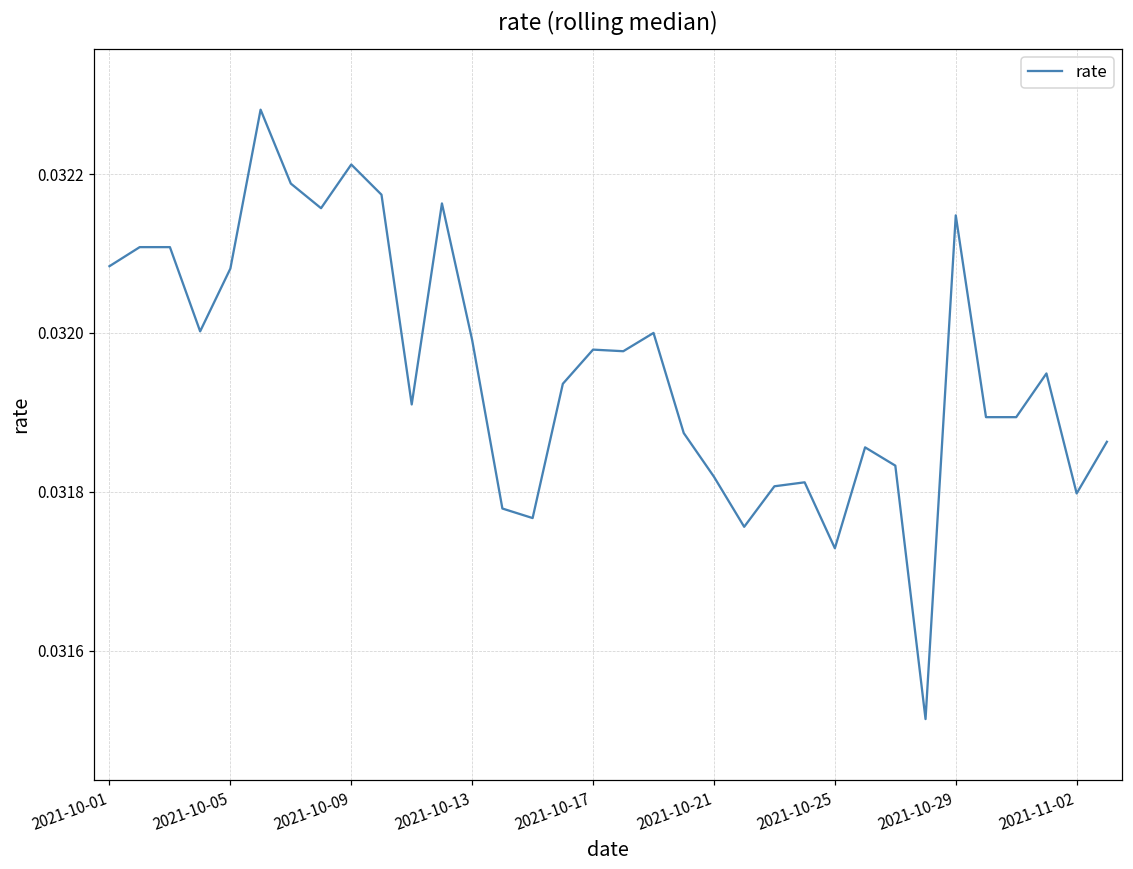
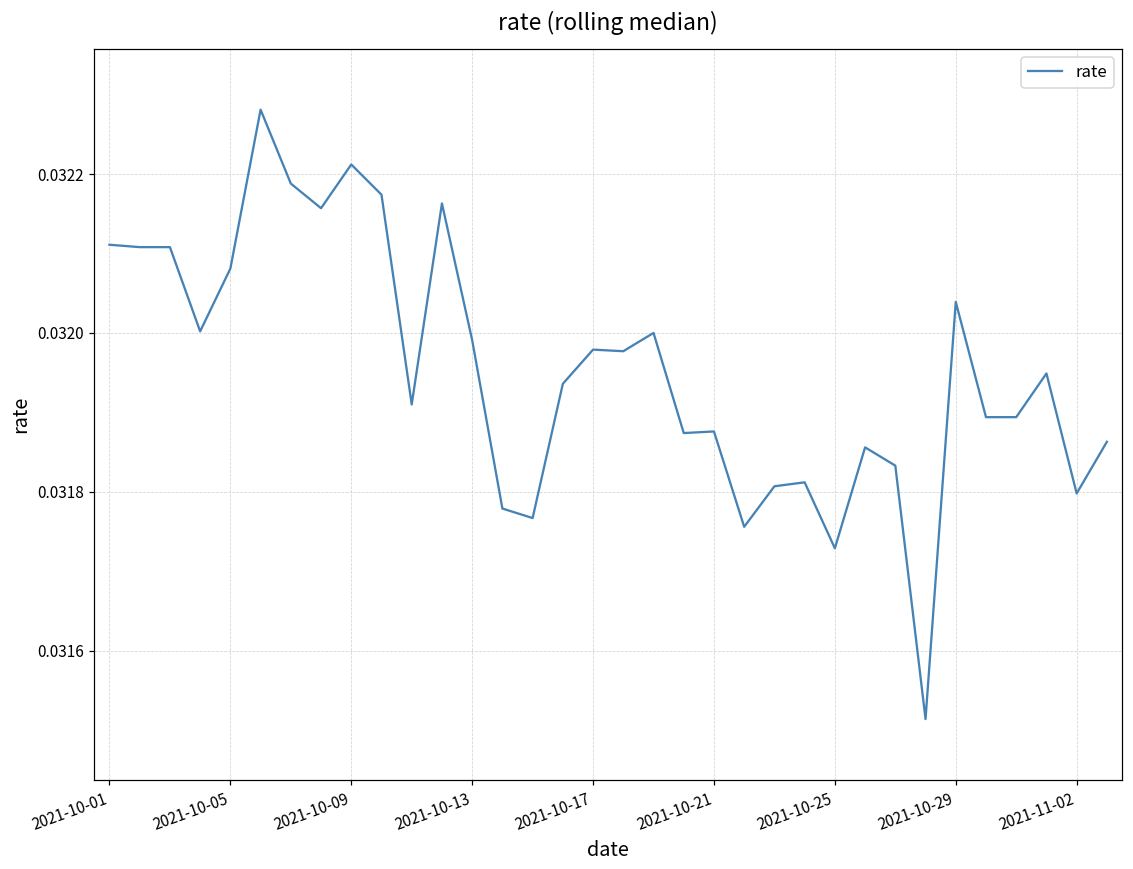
2021-10-01: 0.03208 -> 0.03211
2021-10-21: 0.03182 -> 0.03188
2021-10-29: 0.03215 -> 0.03204
